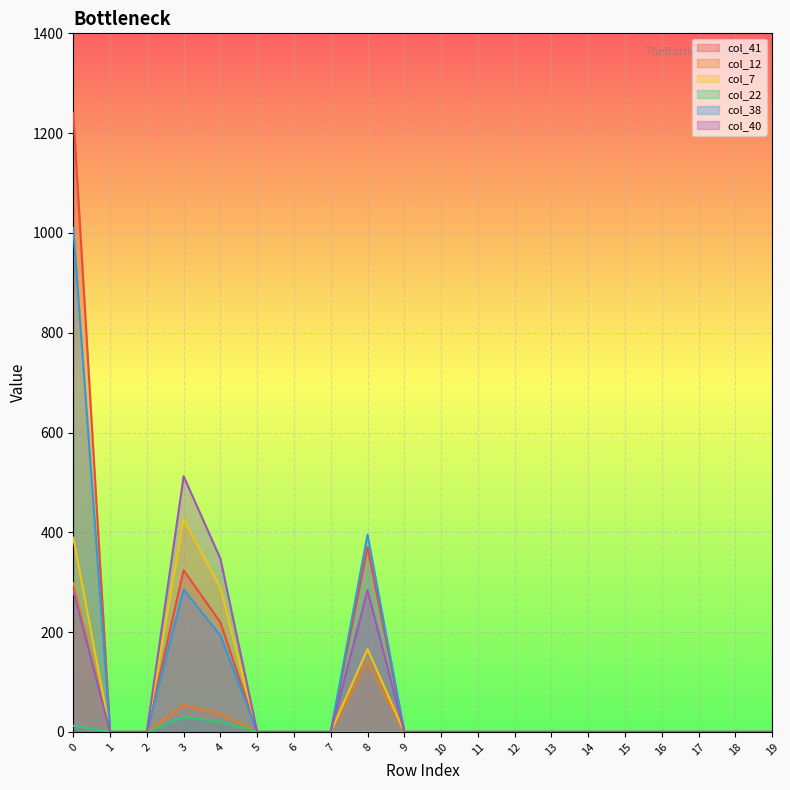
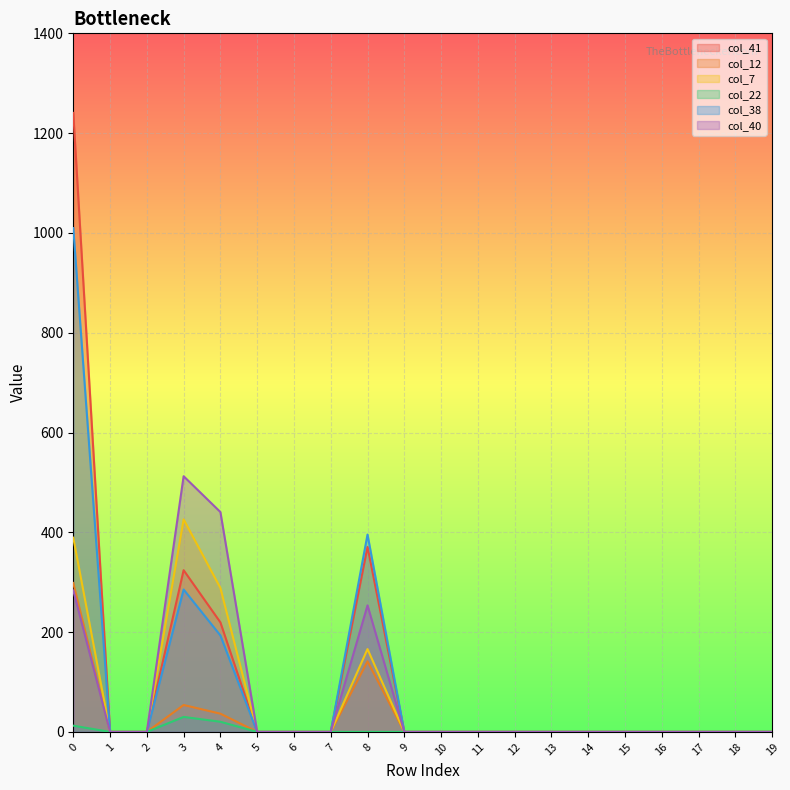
col_40, 4: 350 -> 440
col_40, 8: 280 -> 250
